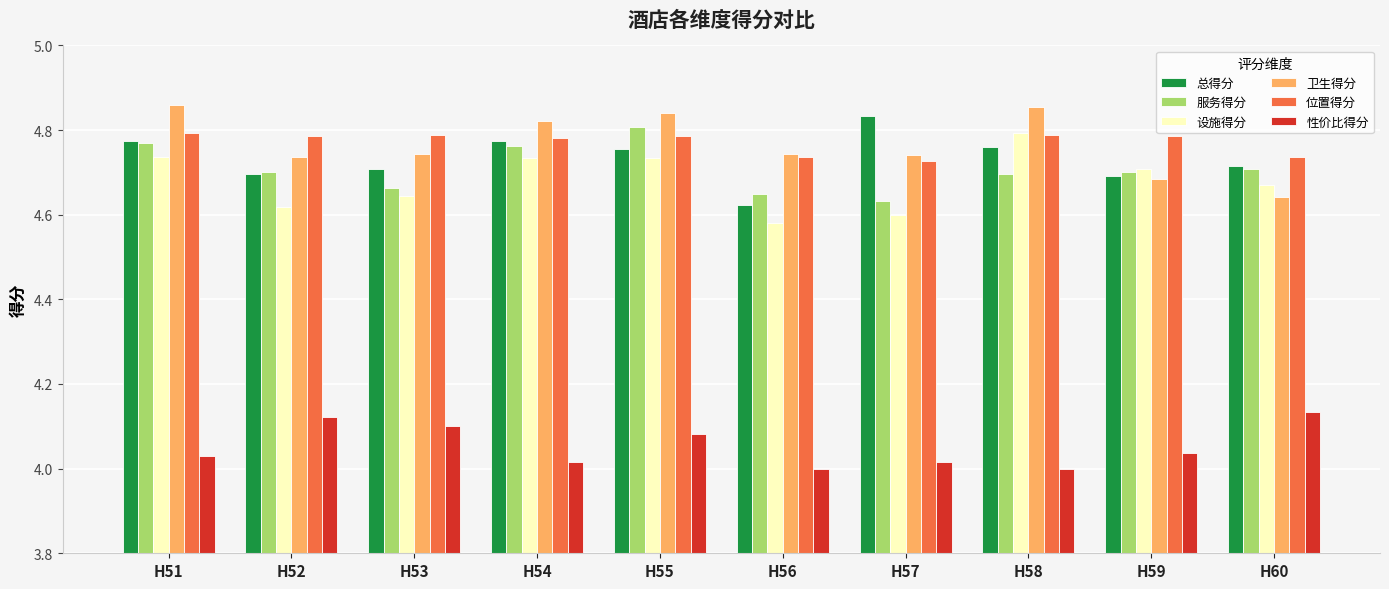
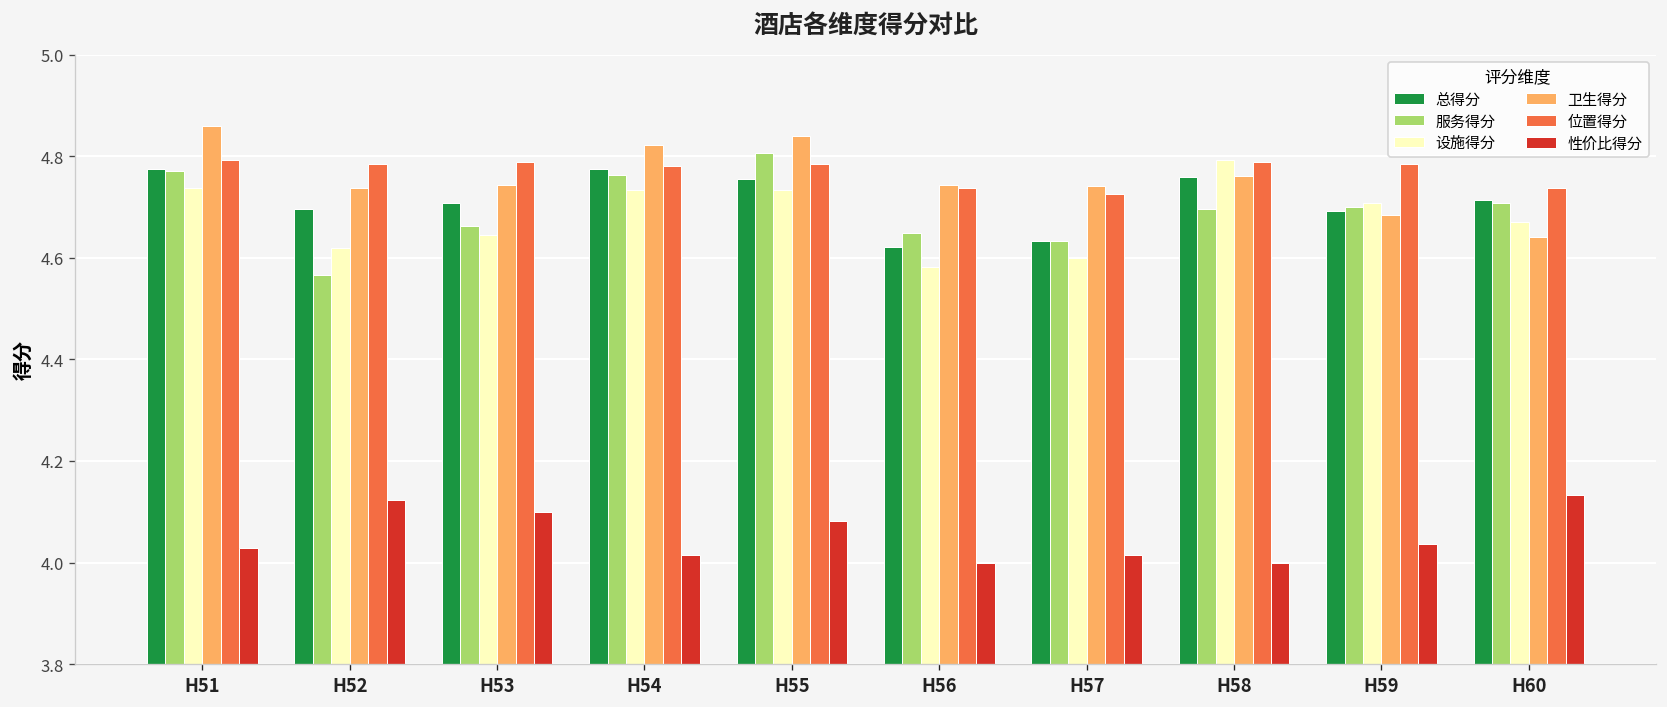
服务得分, H52: 4.70 -> 4.57
总得分, H57: 4.83 -> 4.63
卫生得分, H58: 4.86 -> 4.76
